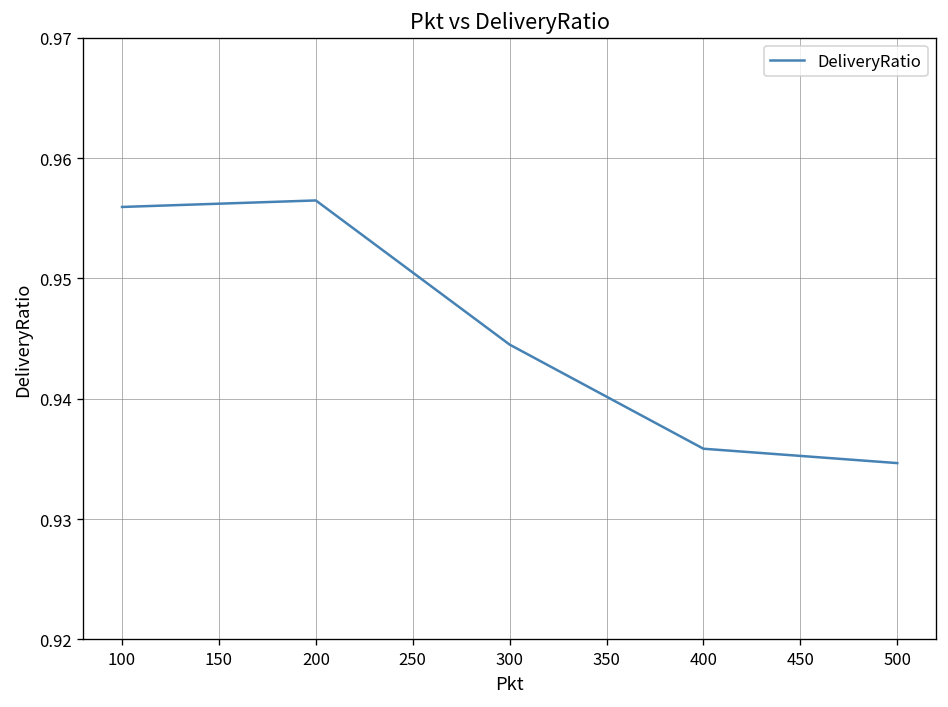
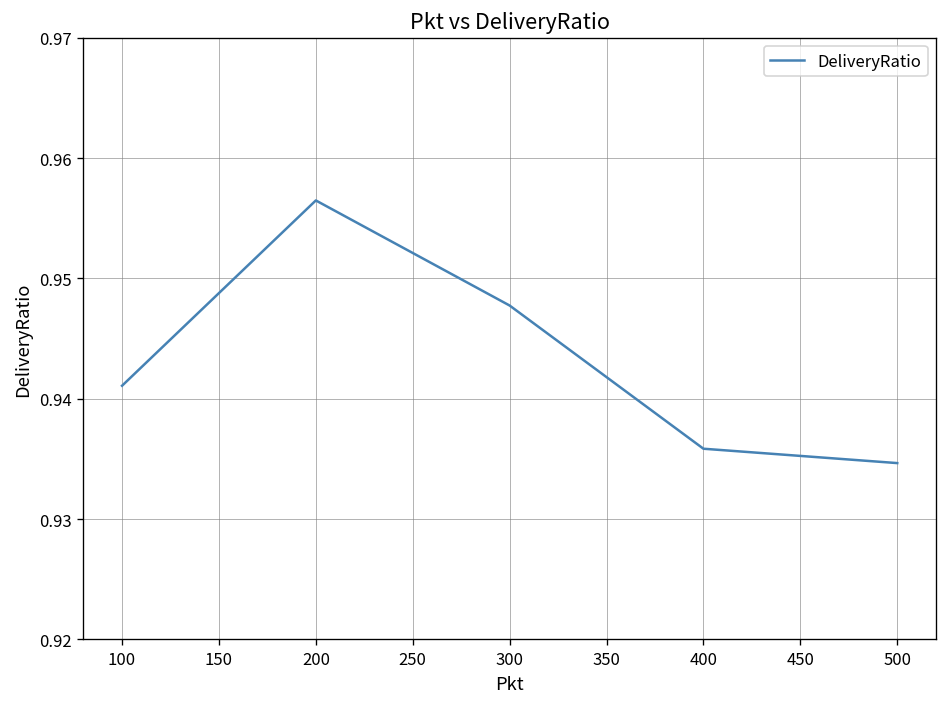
100: 0.9559 -> 0.9411
300: 0.9445 -> 0.9478
